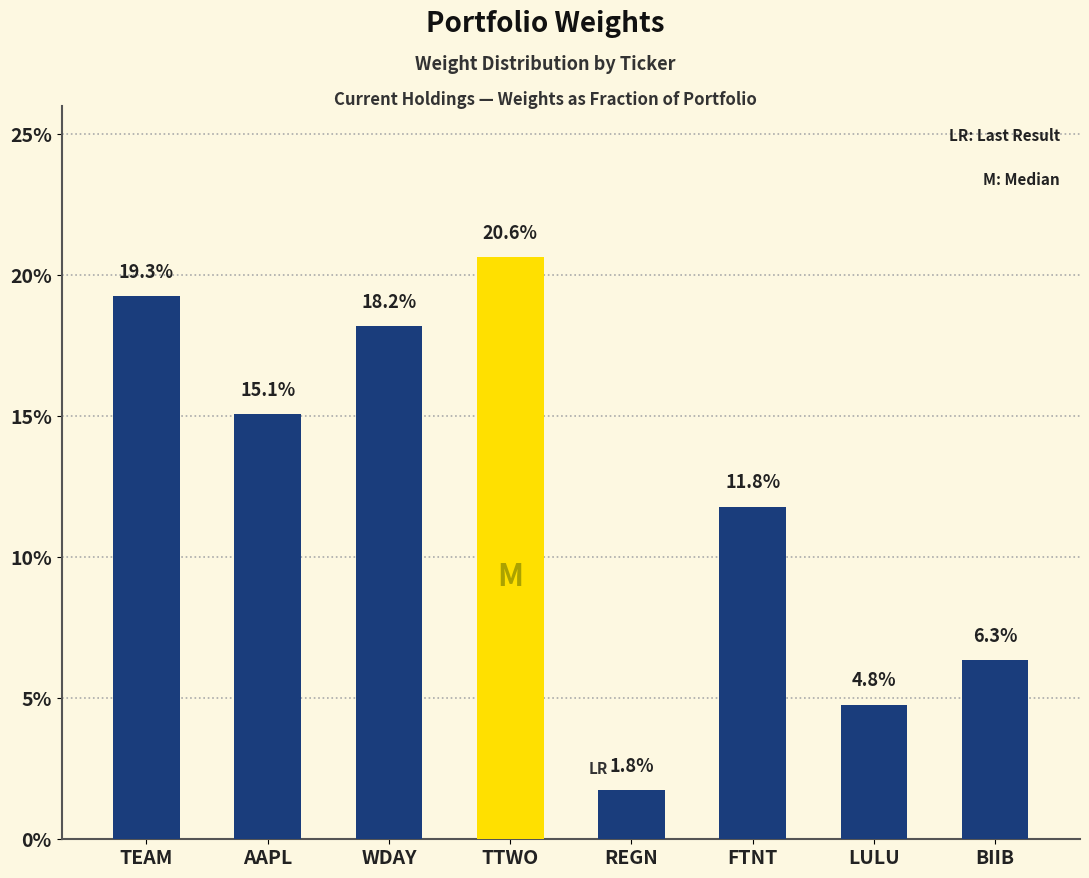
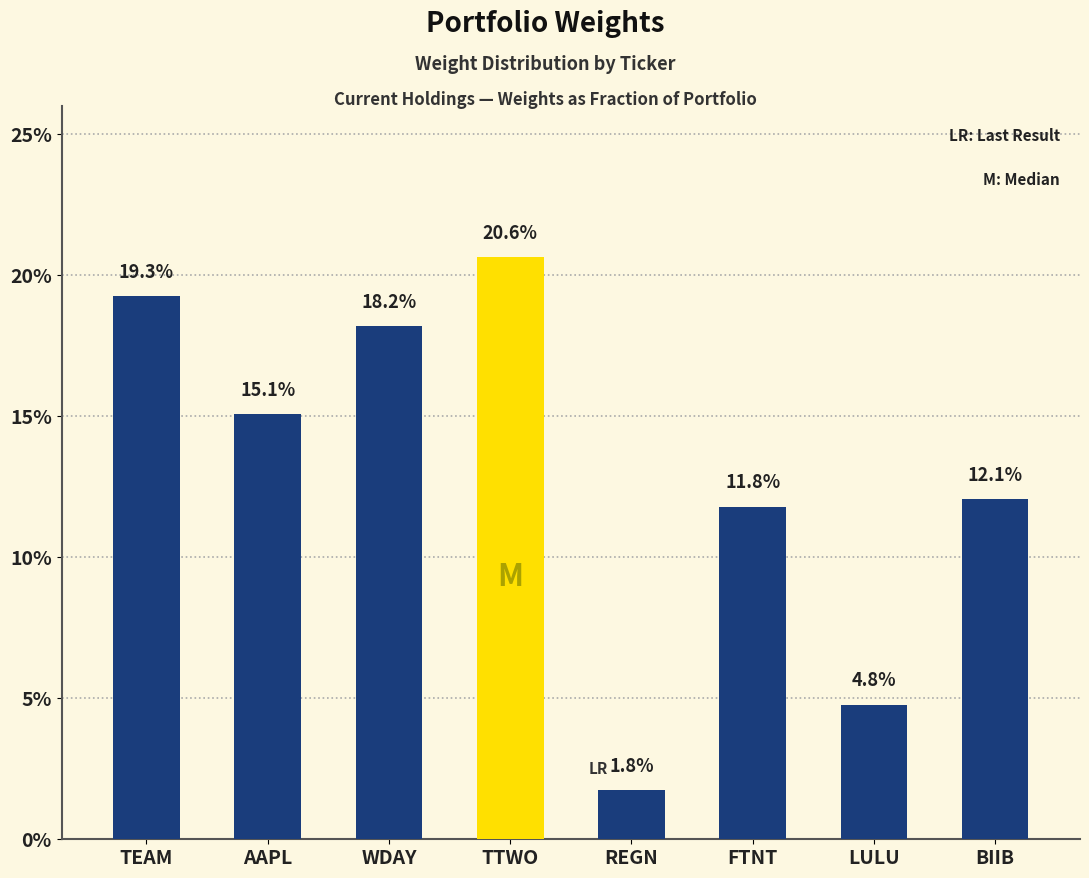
BIIB: 6.3% -> 12.1%
